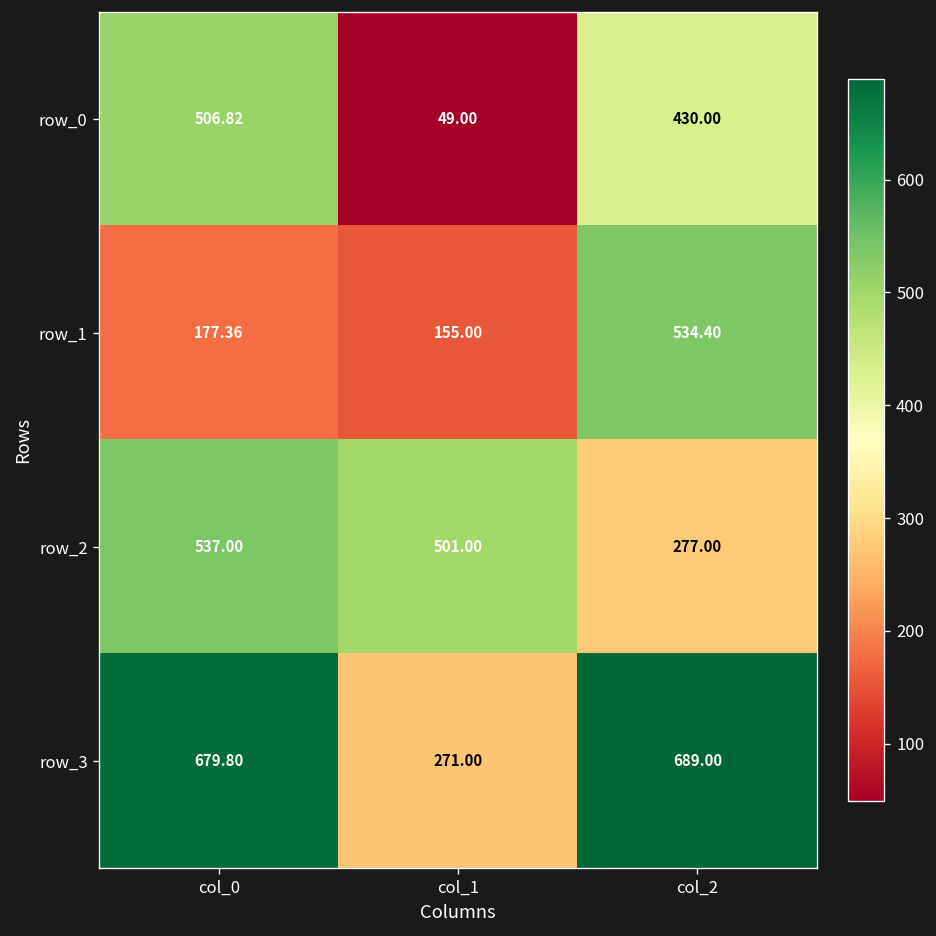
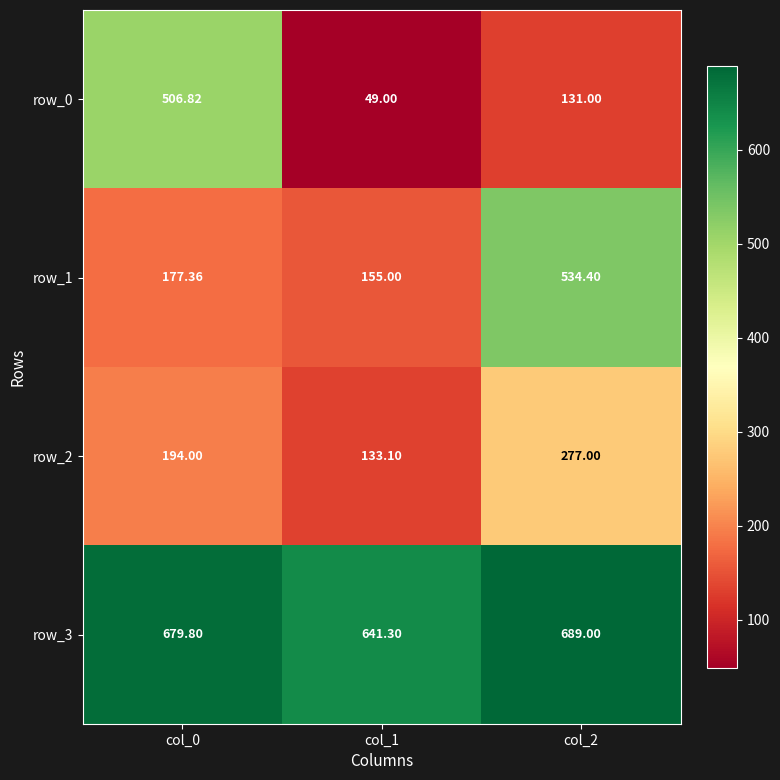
row_0, col_2: 430.00 -> 131.00
row_2, col_0: 537.00 -> 194.00
row_2, col_1: 501.00 -> 133.10
row_3, col_1: 271.00 -> 641.30
